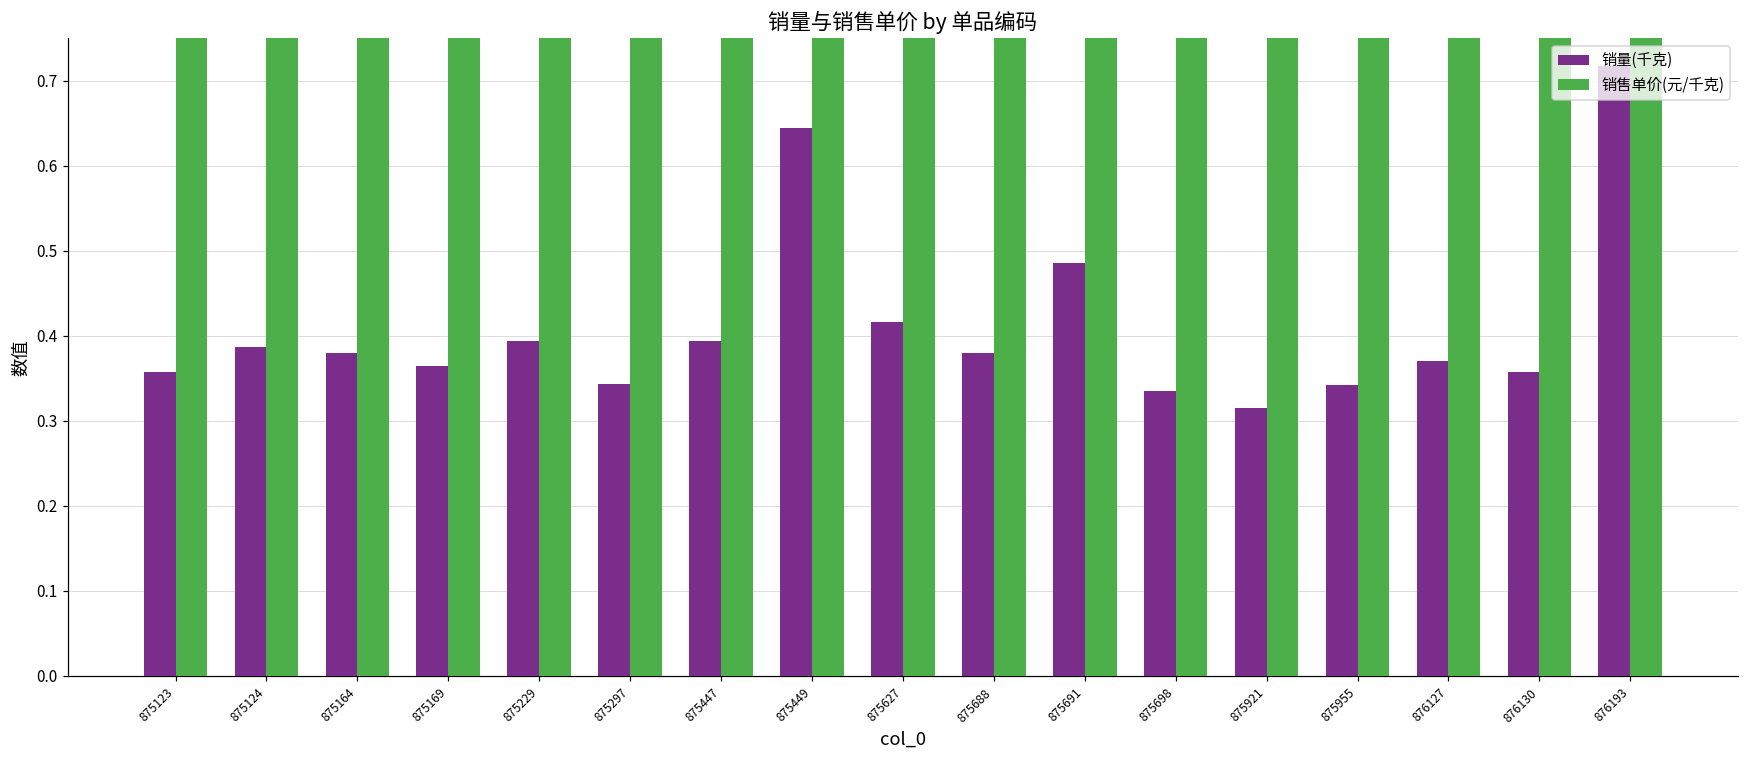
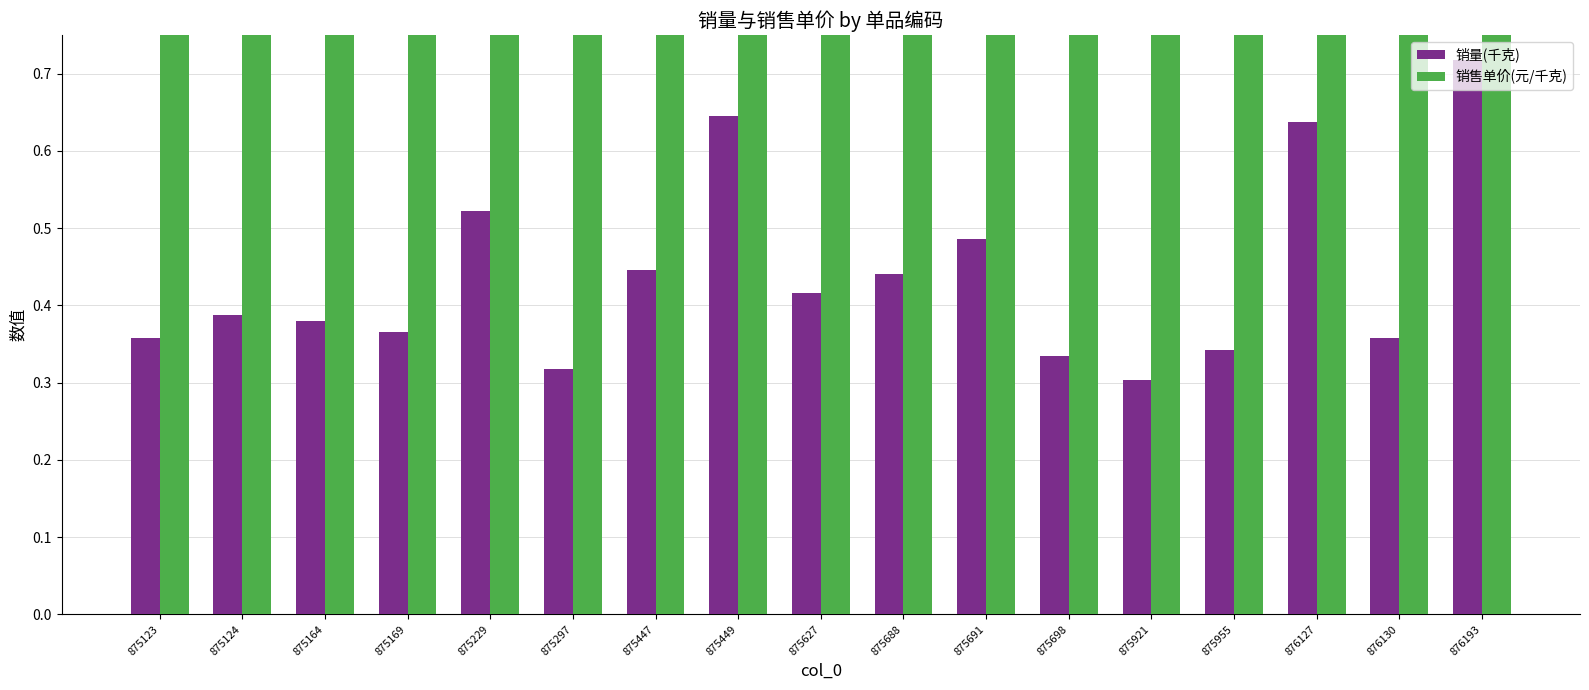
销量(千克), 875229: 0.39 -> 0.52
销量(千克), 875297: 0.34 -> 0.32
销量(千克), 875447: 0.39 -> 0.45
销量(千克), 875688: 0.38 -> 0.44
销量(千克), 875921: 0.32 -> 0.30
销量(千克), 876127: 0.37 -> 0.64
